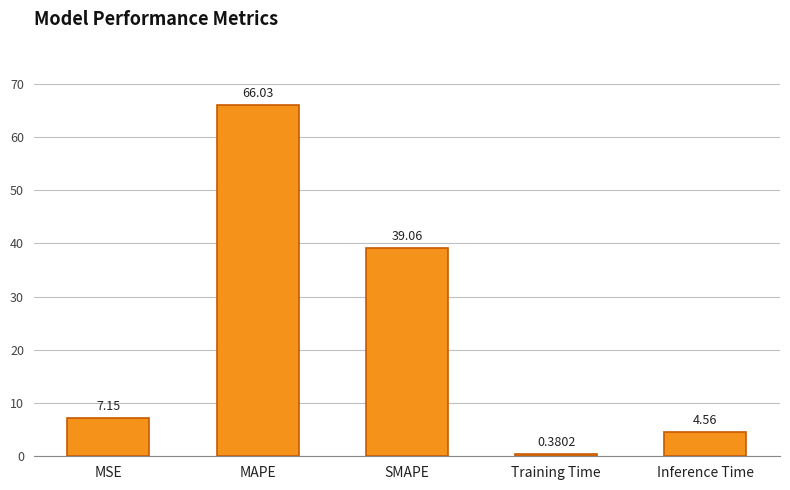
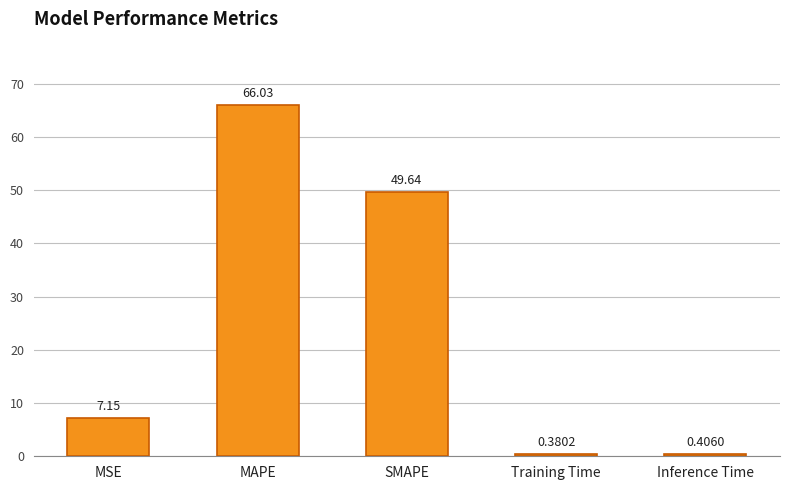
SMAPE: 39.06 -> 49.64
Inference Time: 4.56 -> 0.4060
